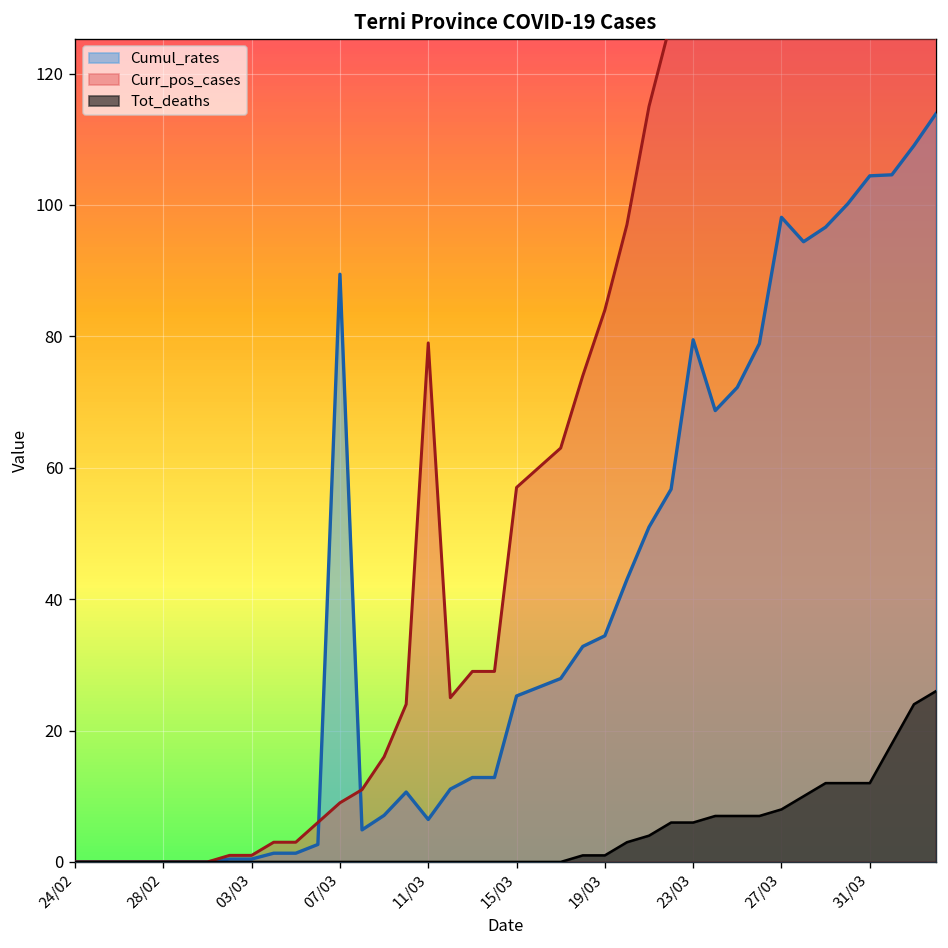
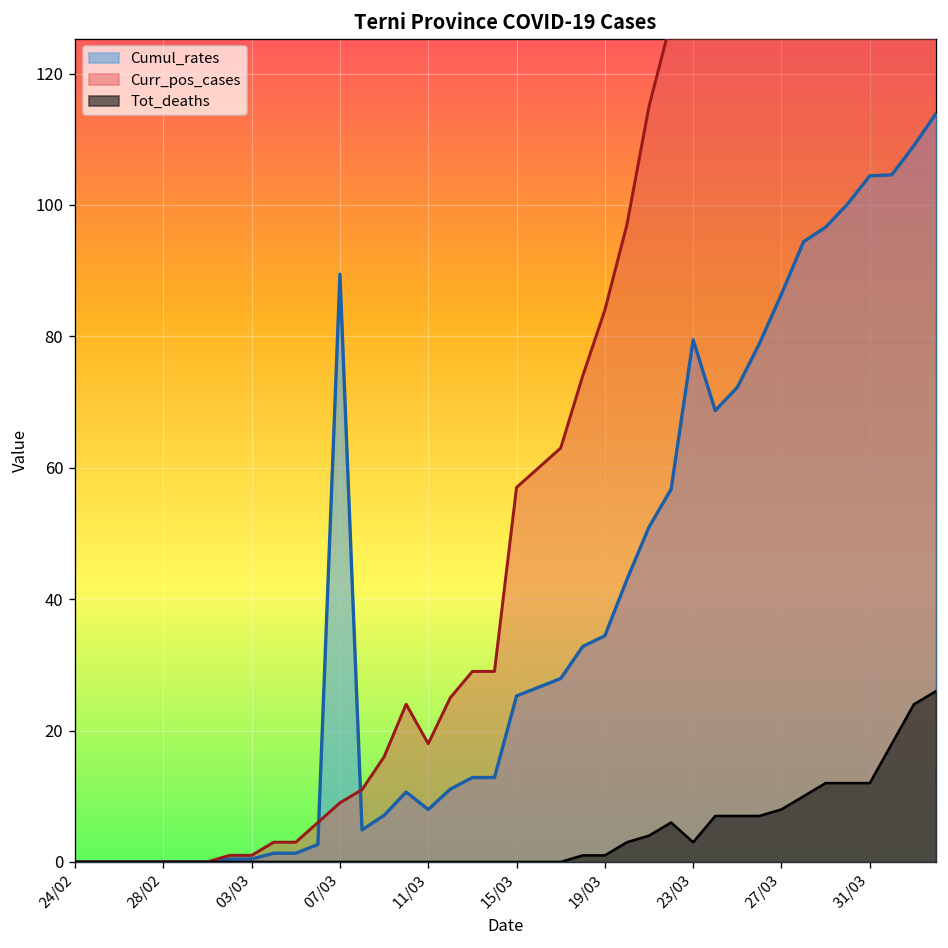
Cumul_rates, 11/03: 6 -> 8
Curr_pos_cases, 11/03: 79 -> 18
Tot_deaths, 23/03: 6 -> 3
Cumul_rates, 27/03: 98 -> 86
